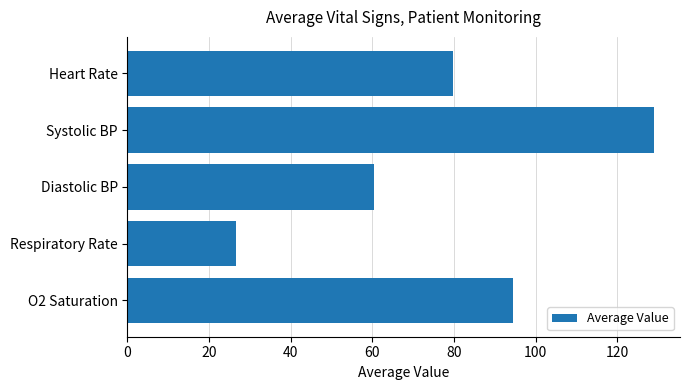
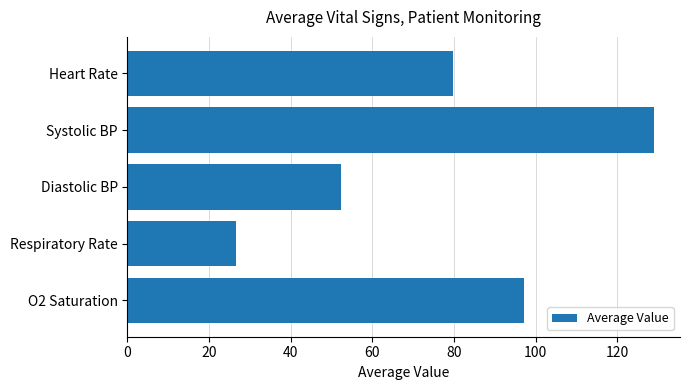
Diastolic BP: 61 -> 52
O2 Saturation: 95 -> 97
